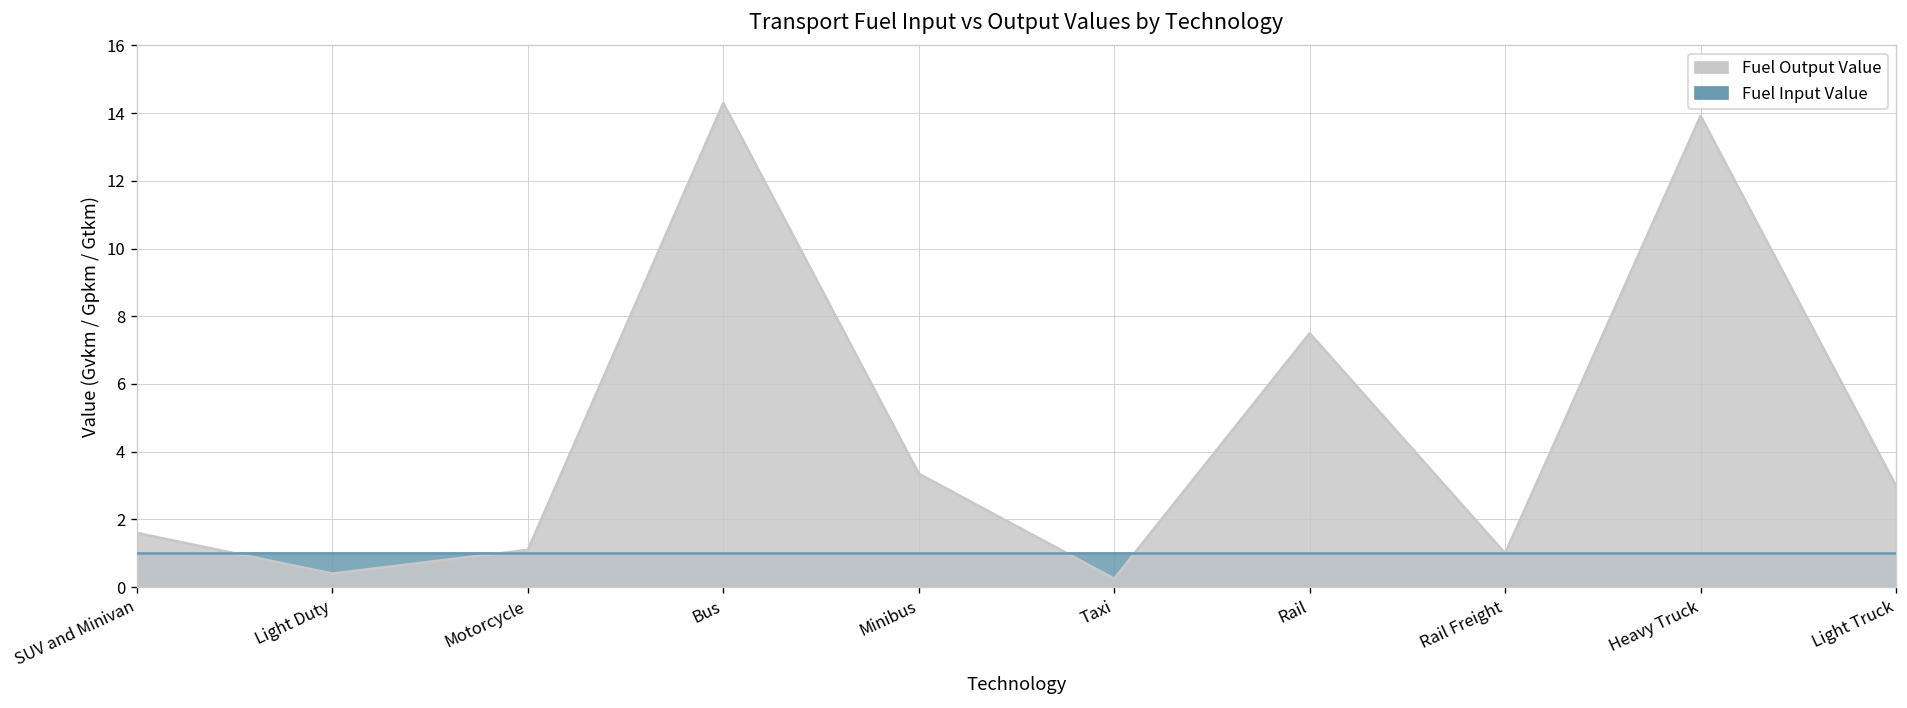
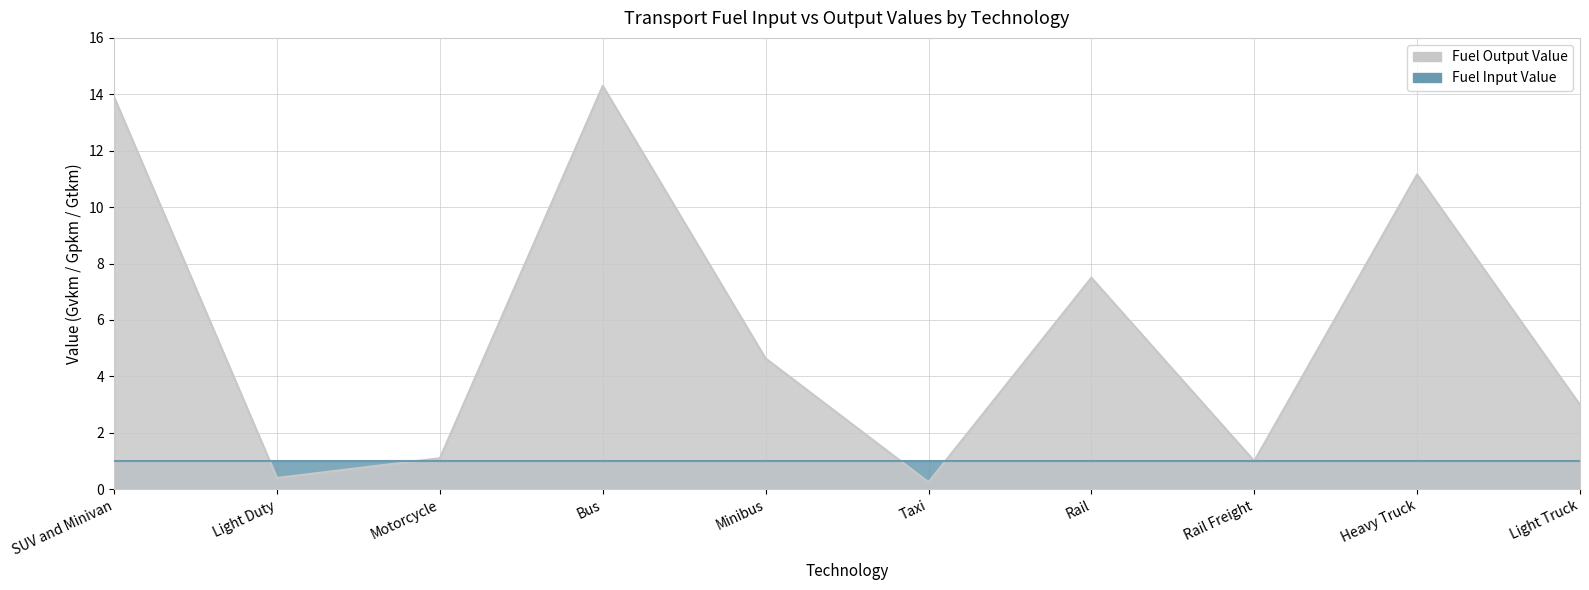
Fuel Output Value, SUV and Minivan: 1.6 -> 13.9
Fuel Output Value, Minibus: 3.4 -> 4.6
Fuel Output Value, Heavy Truck: 13.9 -> 11.2
